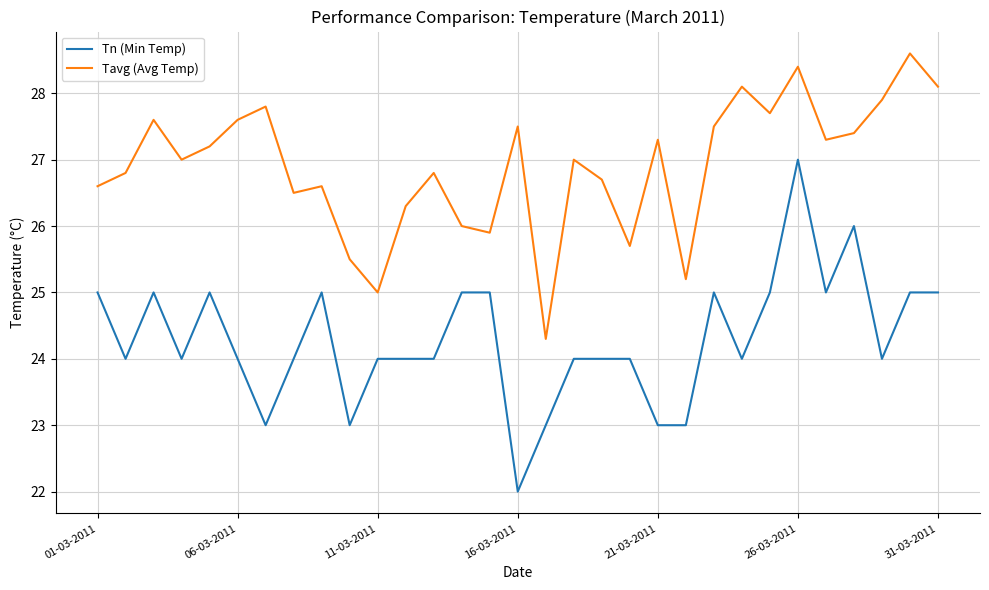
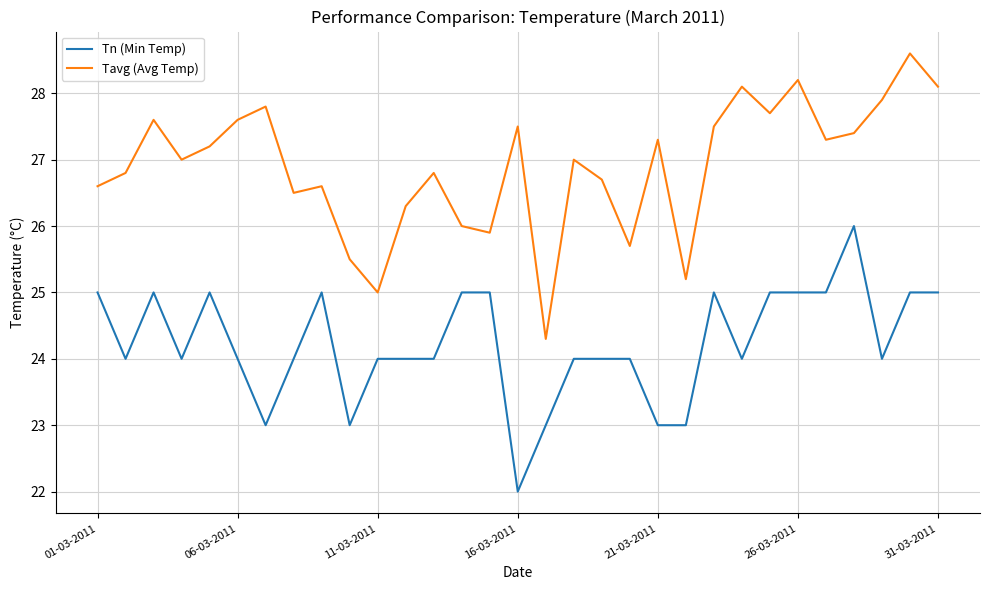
Tn (Min Temp), 26-03-2011: 27 -> 25
Tavg (Avg Temp), 26-03-2011: 28.4 -> 28.2
